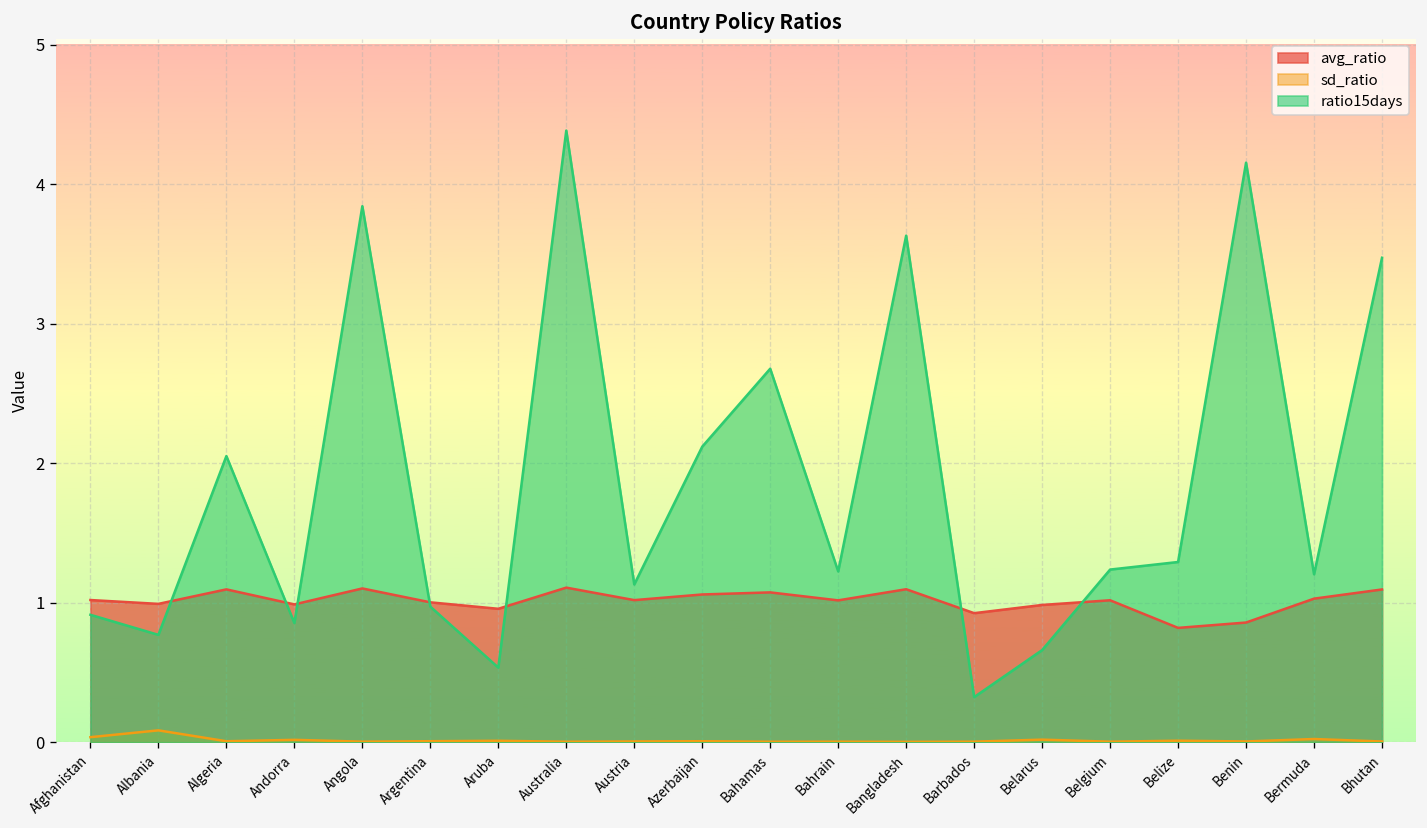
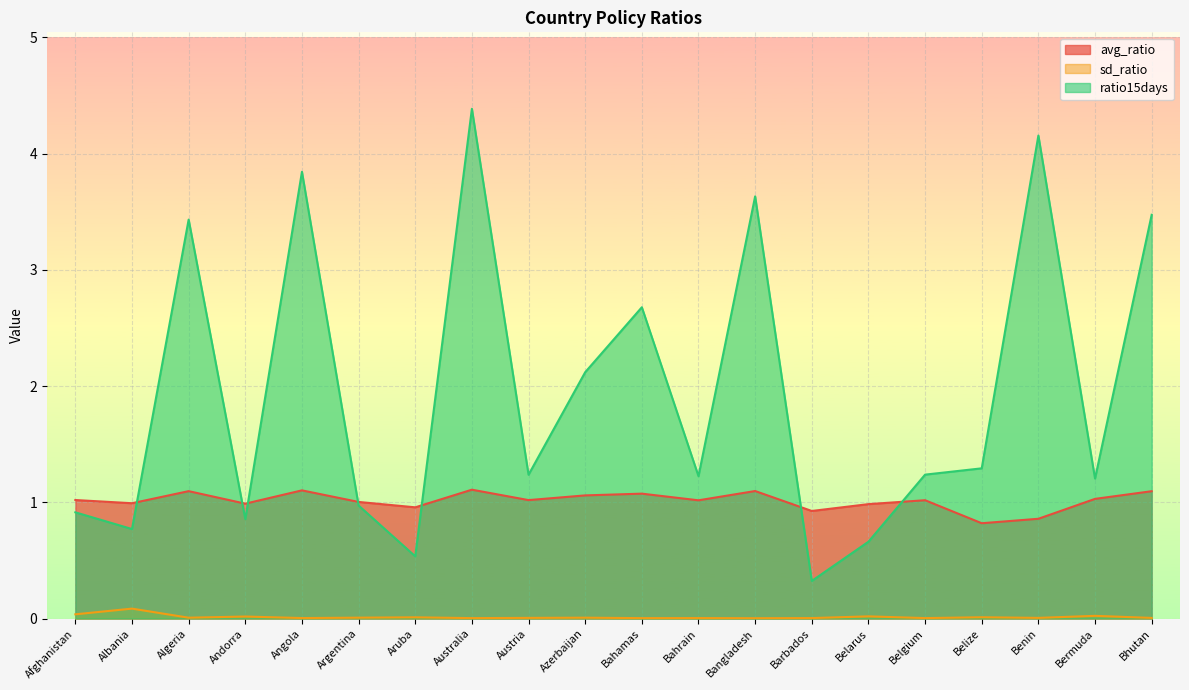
ratio15days, Algeria: 2.05 -> 3.43
ratio15days, Austria: 1.13 -> 1.24
